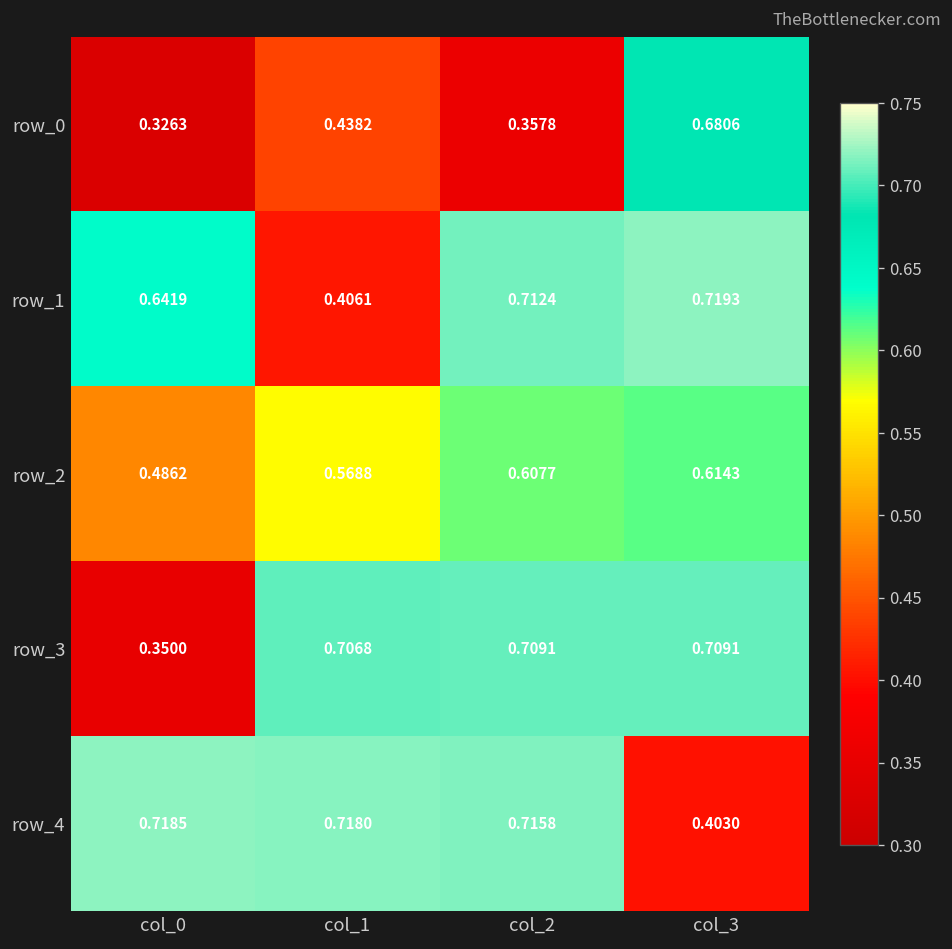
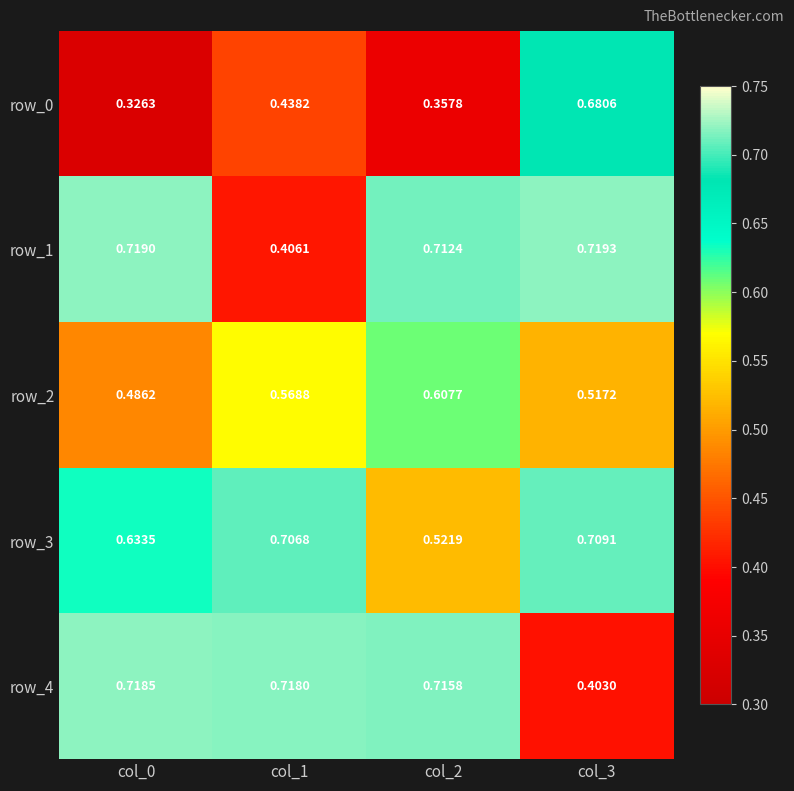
row_1, col_0: 0.6419 -> 0.7190
row_2, col_3: 0.6143 -> 0.5172
row_3, col_0: 0.3500 -> 0.6335
row_3, col_2: 0.7091 -> 0.5219
